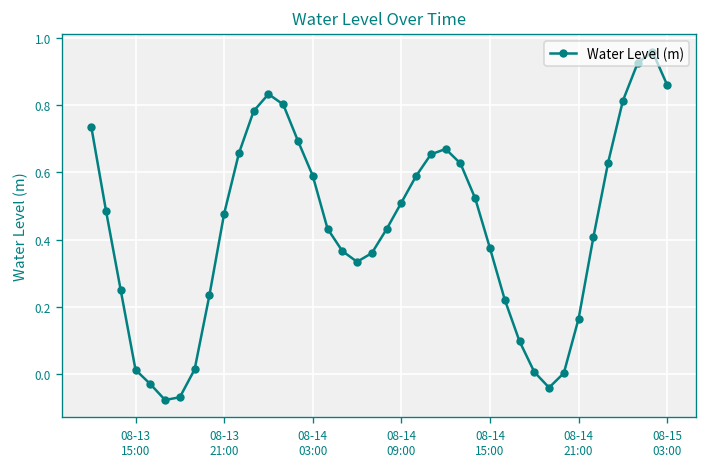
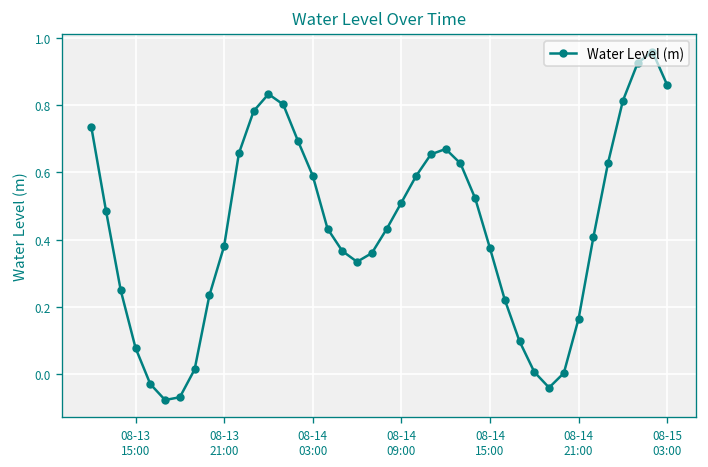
08-13 15:00: 0.01 -> 0.08
08-13 21:00: 0.48 -> 0.38
